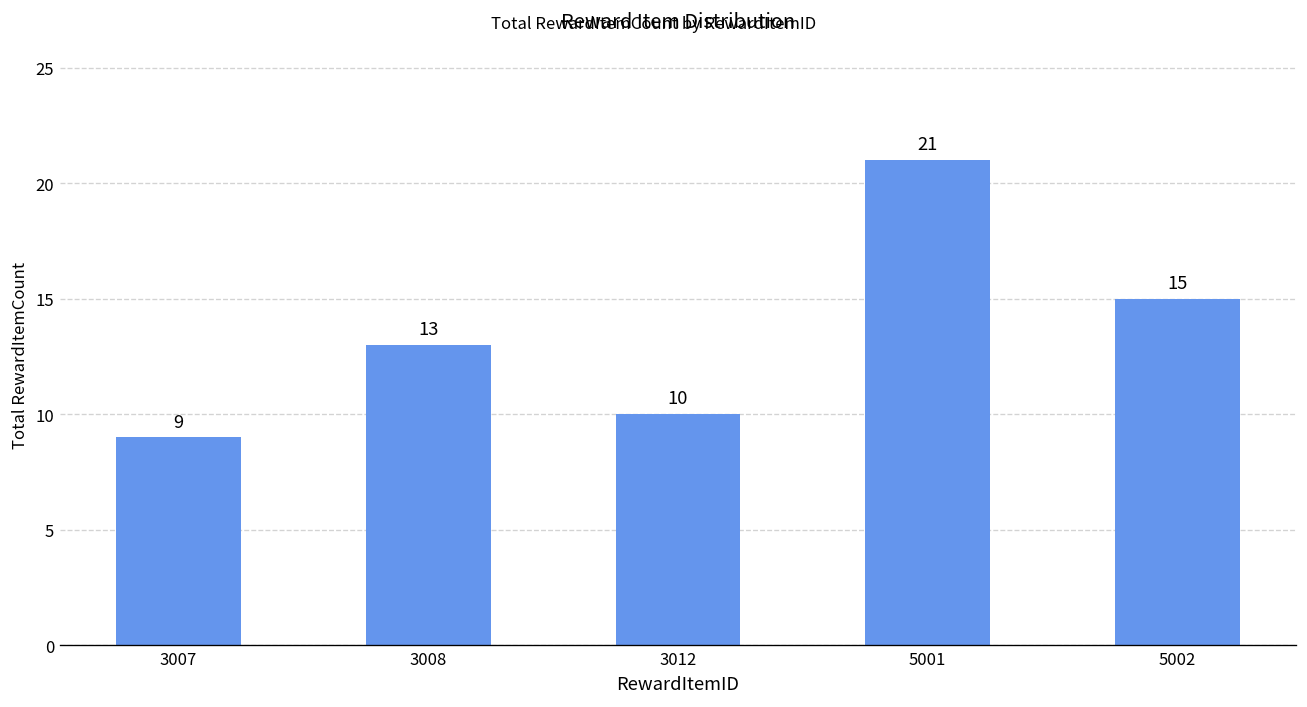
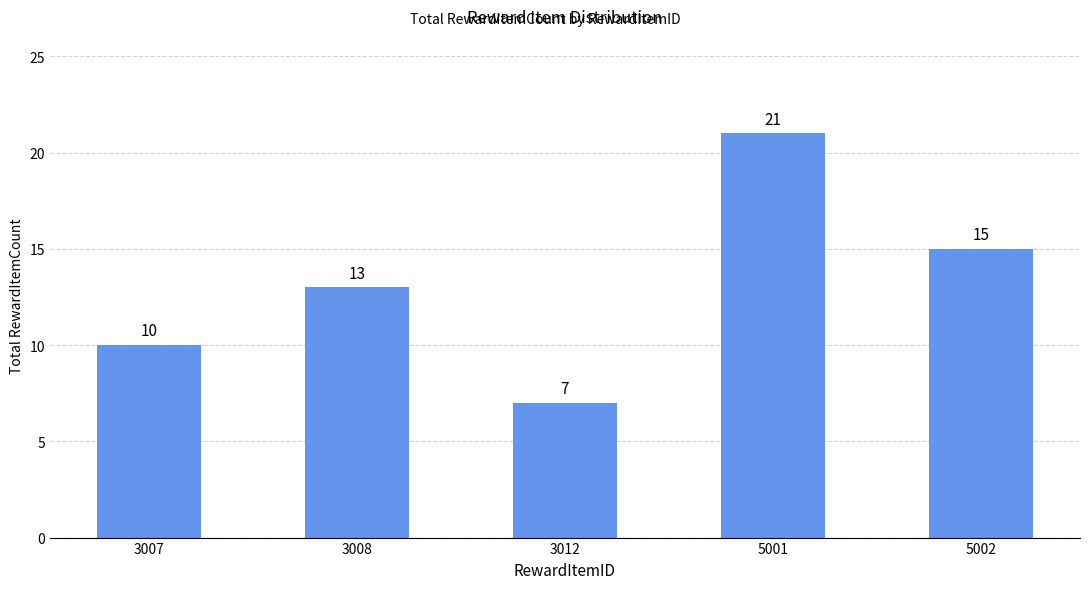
3007: 9 -> 10
3012: 10 -> 7
